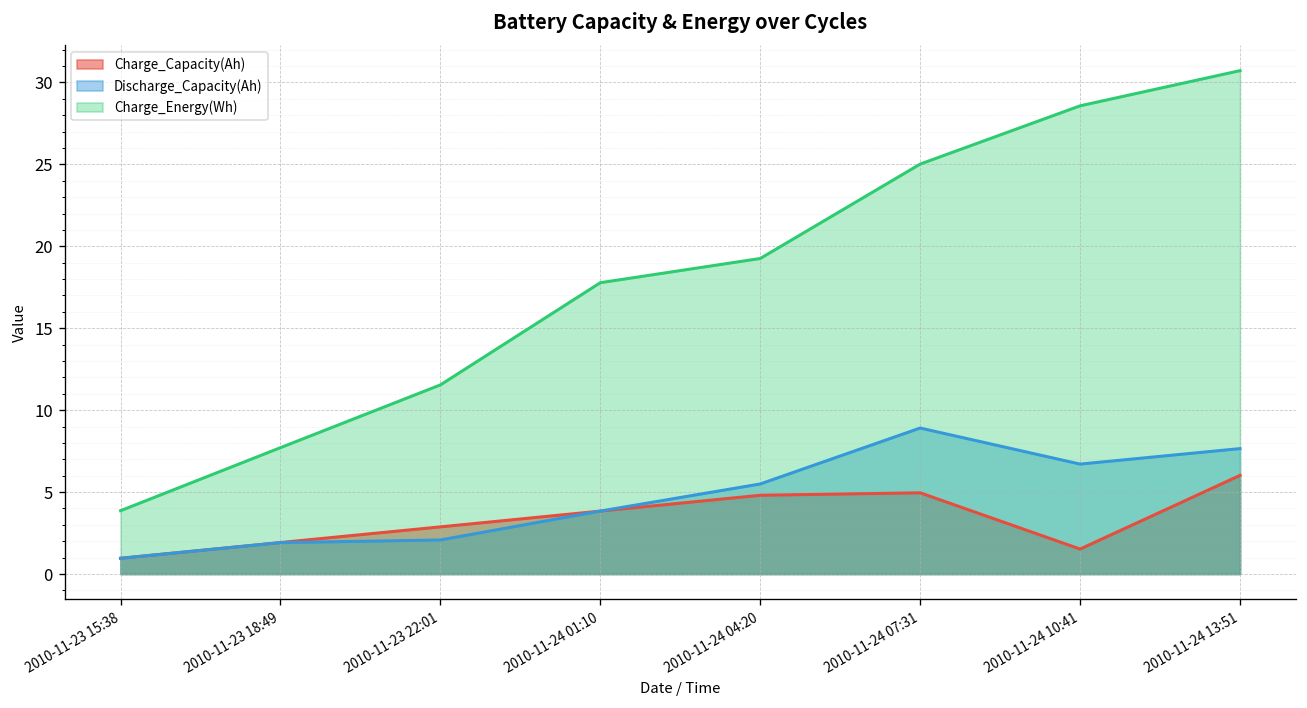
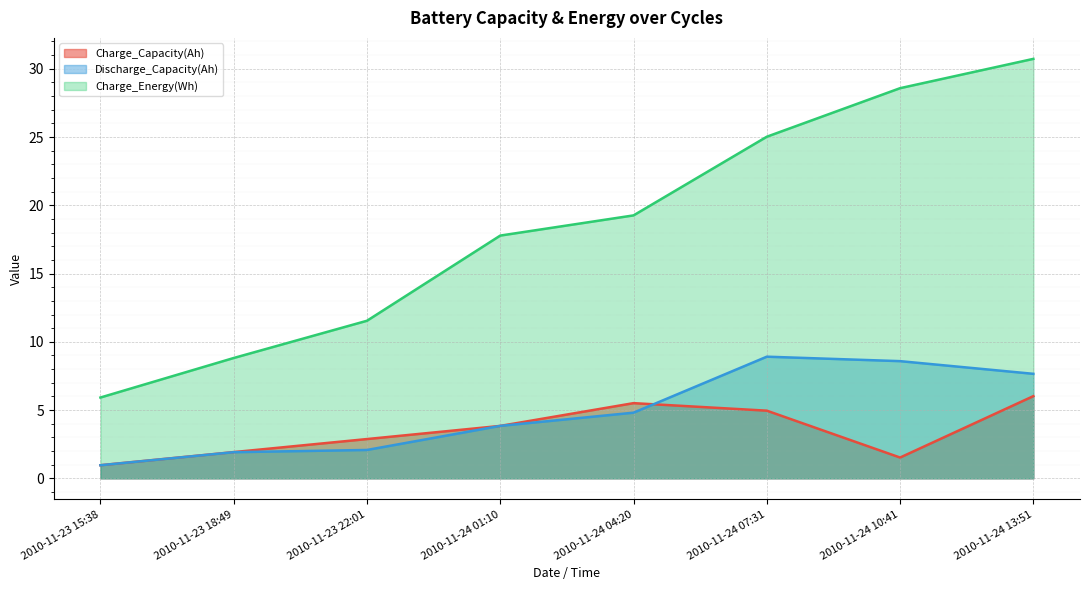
Charge_Energy(Wh), 2010-11-23 15:38: 3.9 -> 5.9
Charge_Energy(Wh), 2010-11-23 18:49: 7.7 -> 8.8
Charge_Capacity(Ah), 2010-11-24 04:20: 4.8 -> 5.5
Discharge_Capacity(Ah), 2010-11-24 04:20: 5.5 -> 4.8
Discharge_Capacity(Ah), 2010-11-24 10:41: 6.7 -> 8.6
